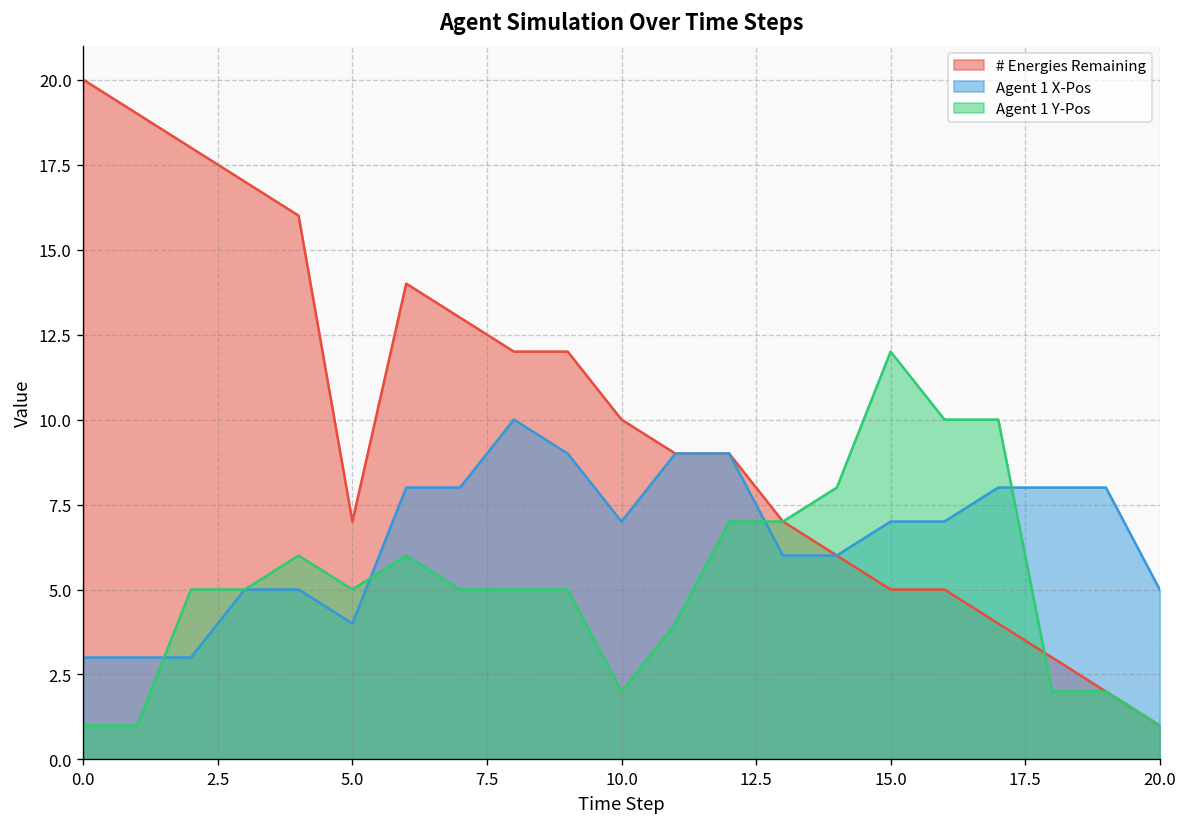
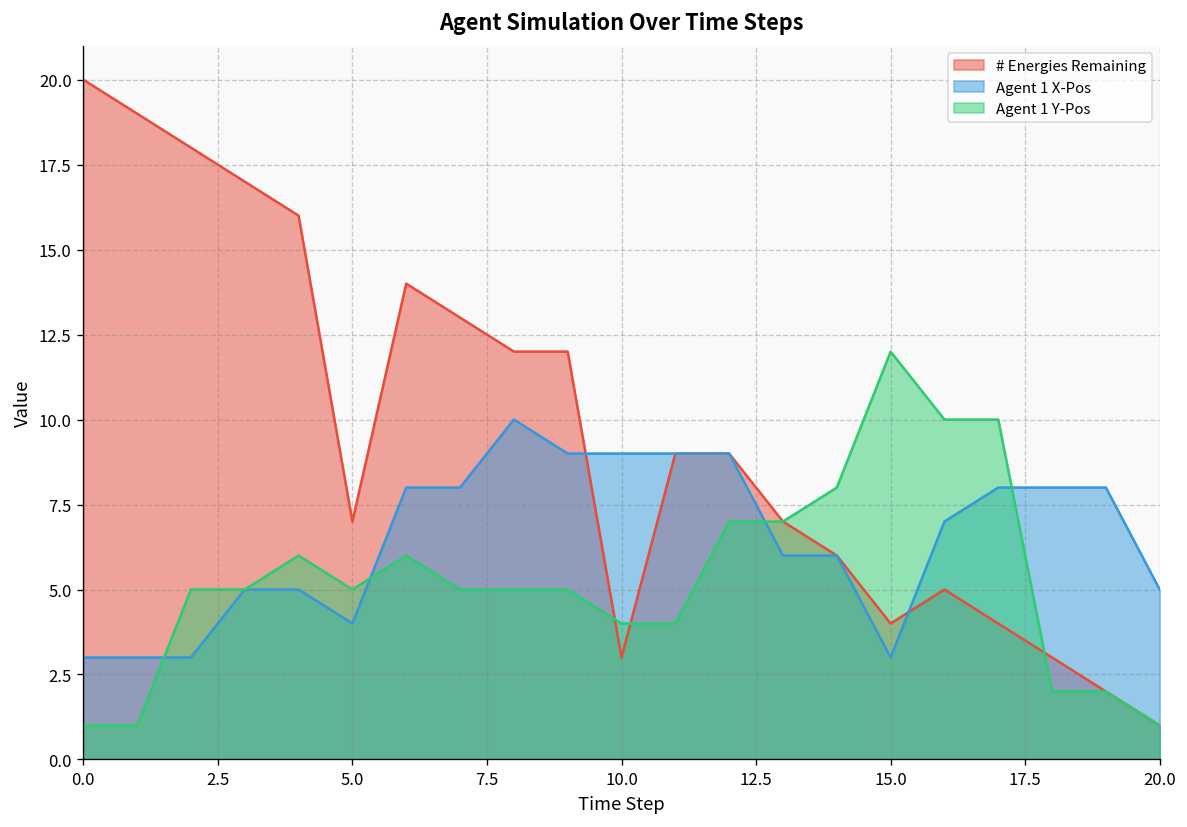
# Energies Remaining, 10.0: 10 -> 3
Agent 1 X-Pos, 10.0: 7 -> 9
Agent 1 Y-Pos, 10.0: 2 -> 4
# Energies Remaining, 15.0: 5 -> 4
Agent 1 X-Pos, 15.0: 7 -> 3
